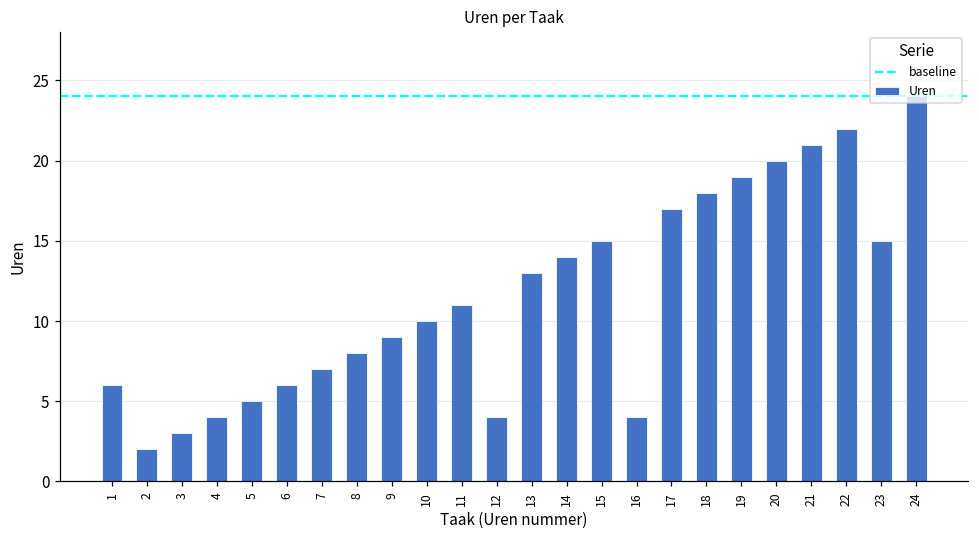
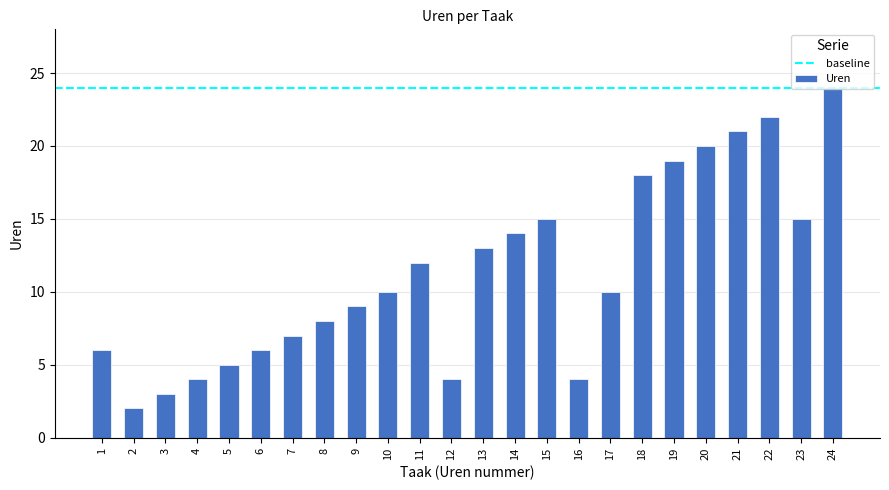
11: 11 -> 12
17: 17 -> 10
